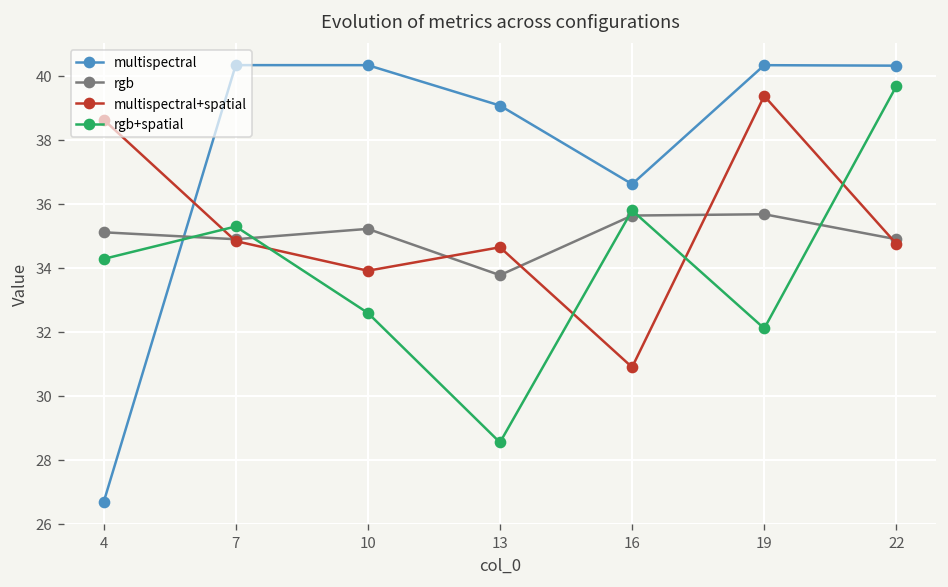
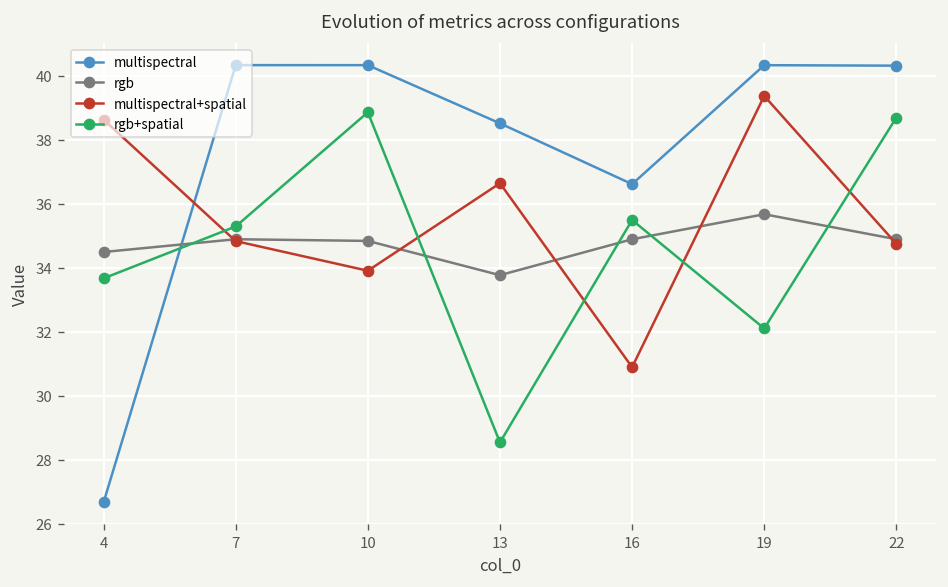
rgb, 4: 35.1 -> 34.5
rgb+spatial, 4: 34.3 -> 33.7
rgb, 10: 35.2 -> 34.8
rgb+spatial, 10: 32.6 -> 38.9
multispectral, 13: 39.1 -> 38.5
multispectral+spatial, 13: 34.6 -> 36.6
rgb, 16: 35.6 -> 34.9
rgb+spatial, 16: 35.8 -> 35.5
rgb+spatial, 22: 39.7 -> 38.7
